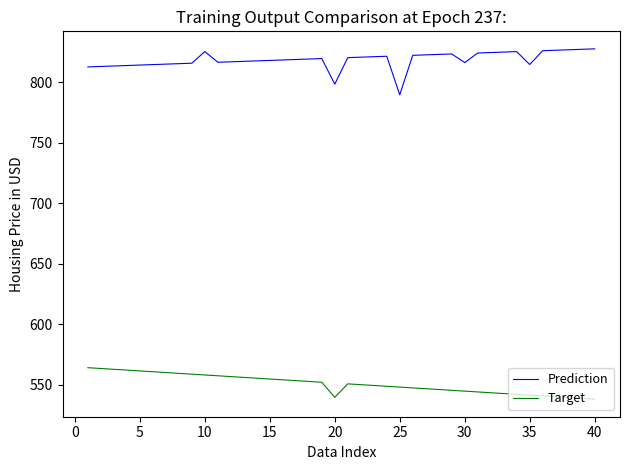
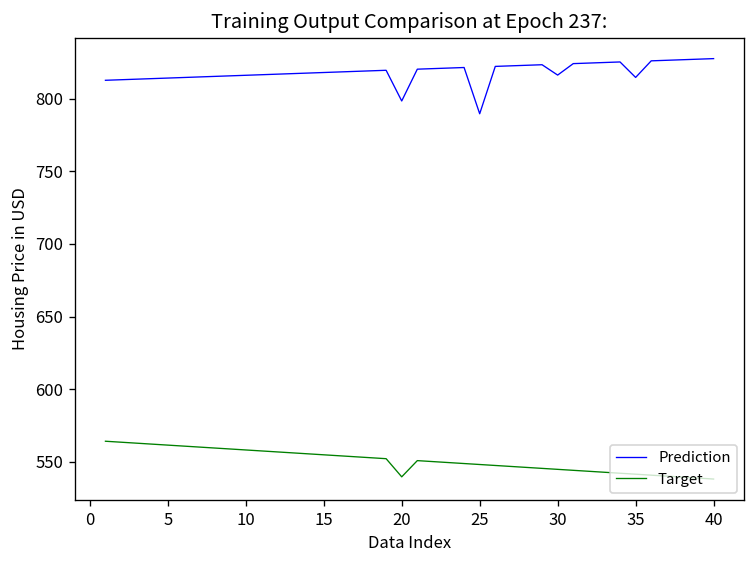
Prediction, 10: 825 -> 816
